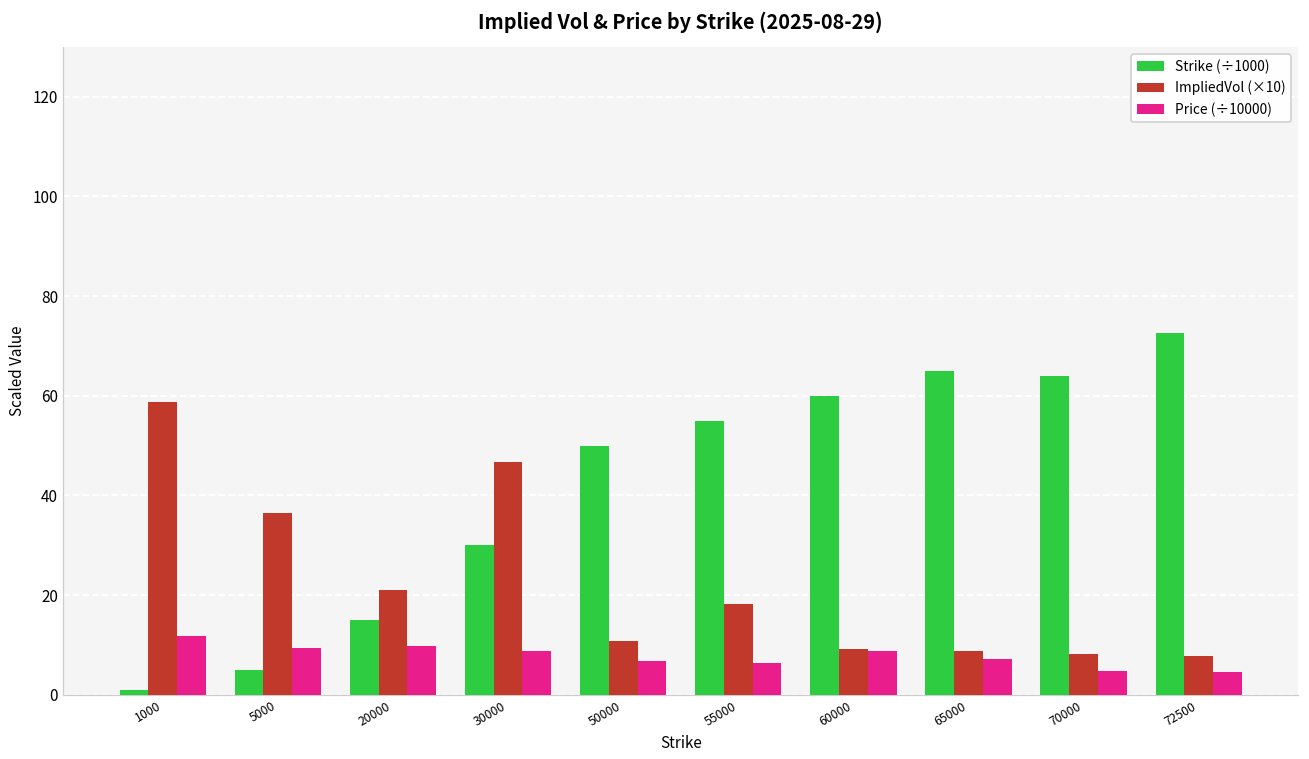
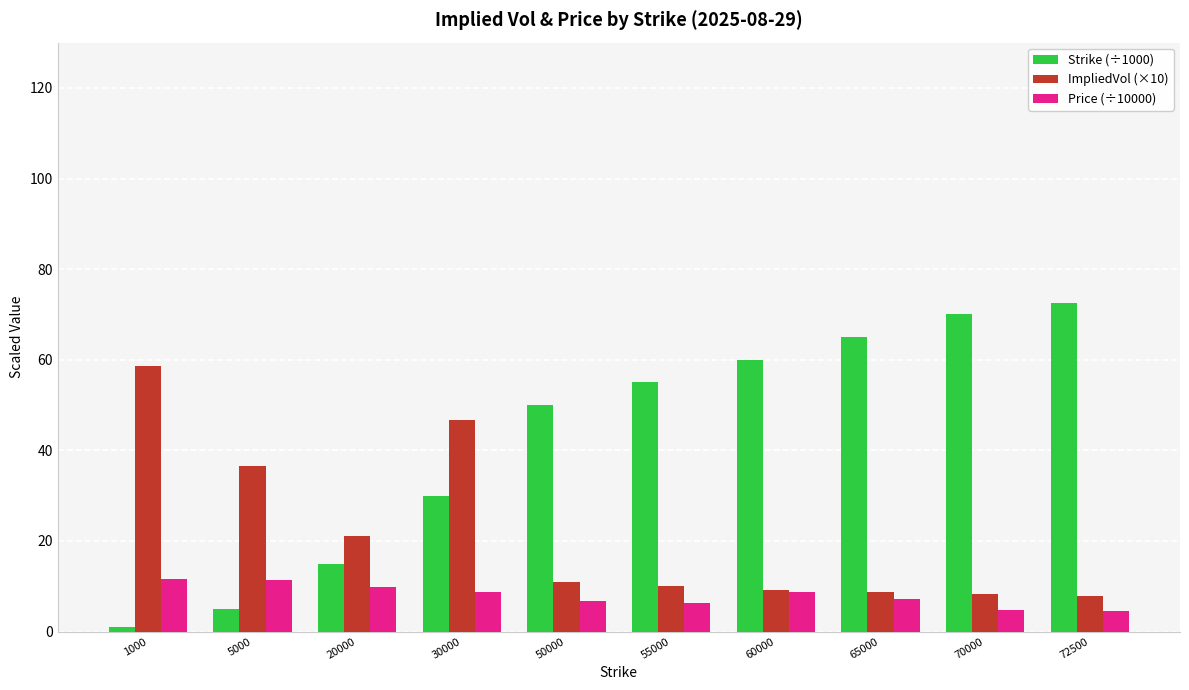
Price (÷10000), 5000: 9 -> 11
ImpliedVol (×10), 55000: 18 -> 10
Strike (÷1000), 70000: 64 -> 70
